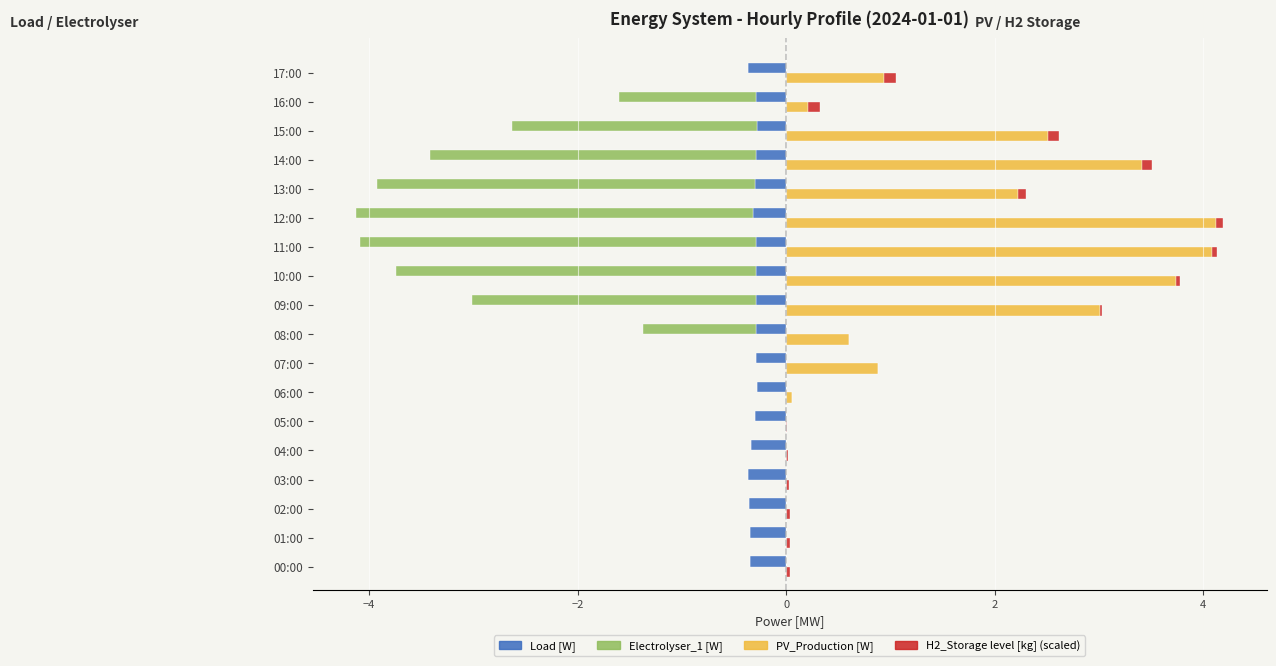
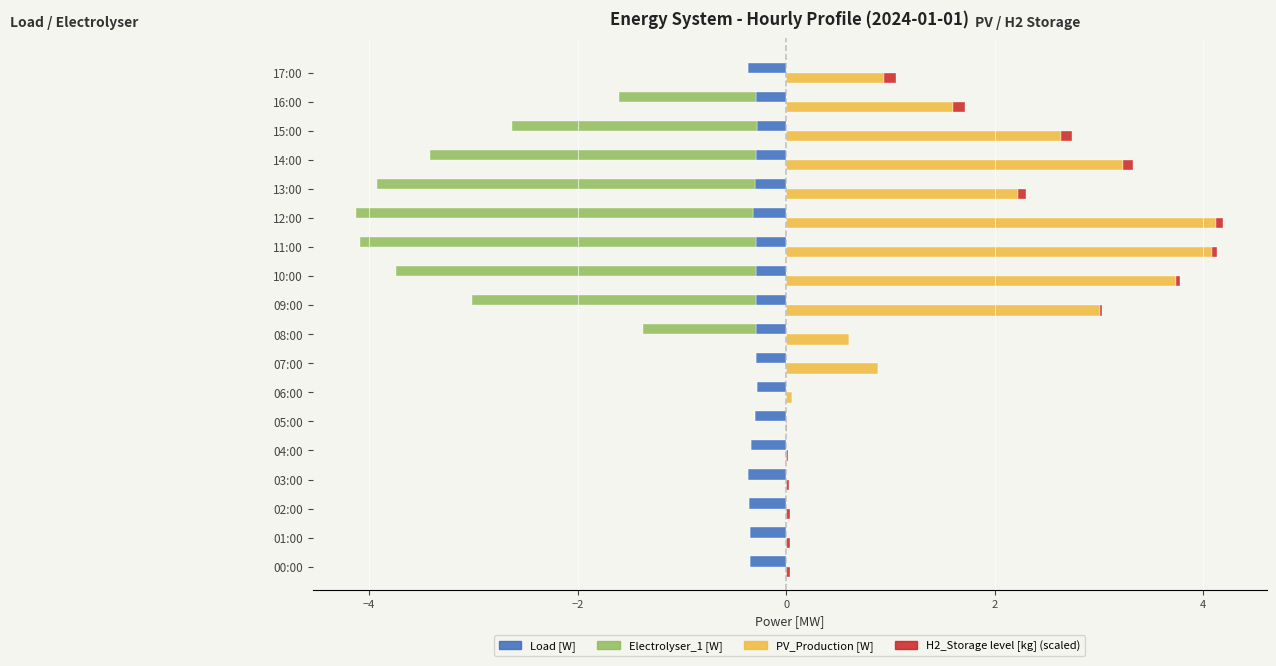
PV_Production [W], 16:00: 0.21 -> 1.60
PV_Production [W], 15:00: 2.51 -> 2.63
PV_Production [W], 14:00: 3.42 -> 3.23
